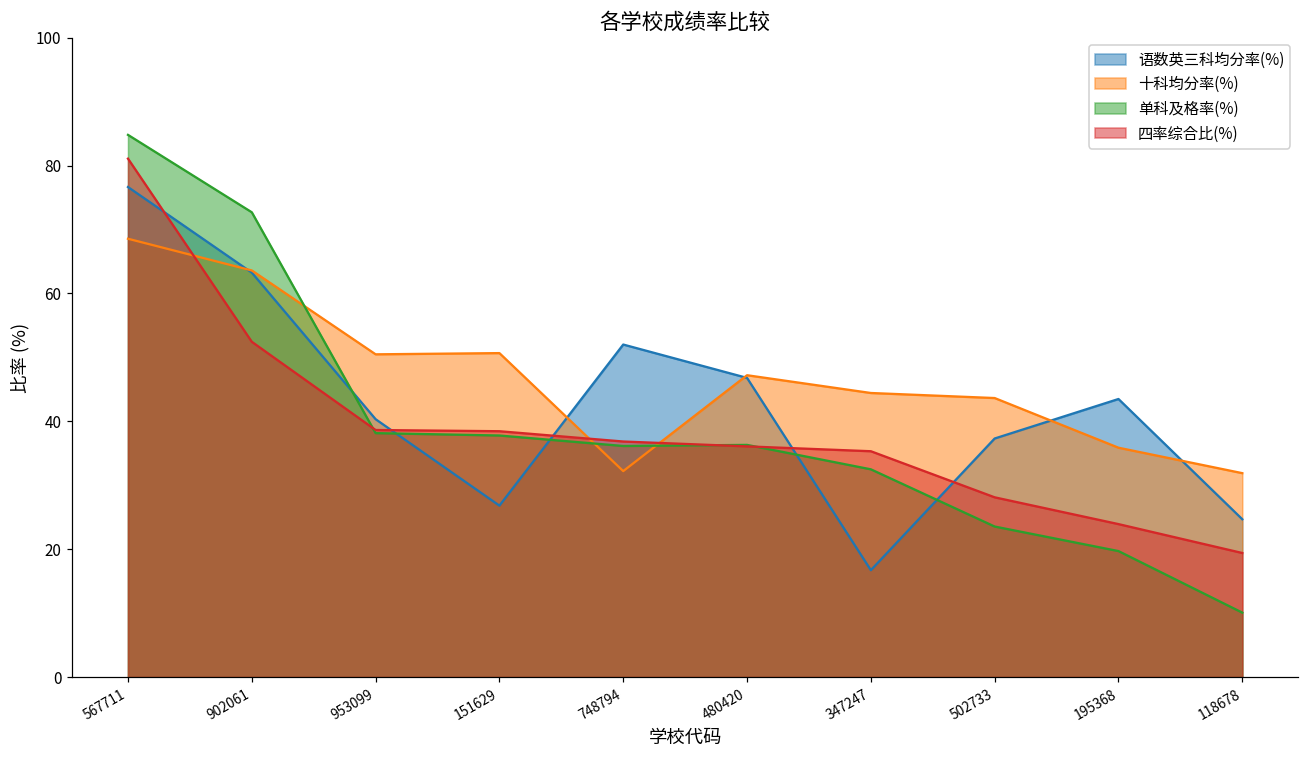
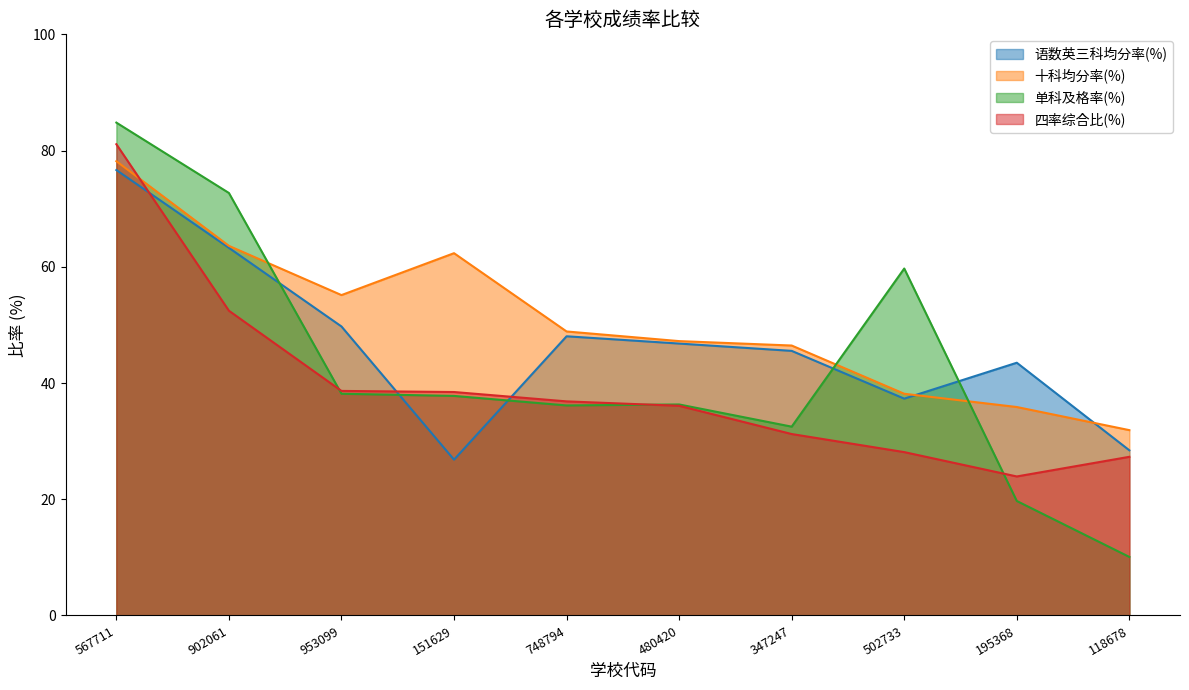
十科均分率(%), 567711: 69 -> 78
语数英三科均分率(%), 953099: 40 -> 50
十科均分率(%), 953099: 50 -> 55
十科均分率(%), 151629: 51 -> 62
语数英三科均分率(%), 748794: 52 -> 48
十科均分率(%), 748794: 32 -> 49
语数英三科均分率(%), 347247: 17 -> 46
十科均分率(%), 347247: 44 -> 46
四率综合比(%), 347247: 35 -> 31
十科均分率(%), 502733: 44 -> 38
单科及格率(%), 502733: 24 -> 60
语数英三科均分率(%), 118678: 25 -> 28
四率综合比(%), 118678: 19 -> 27
